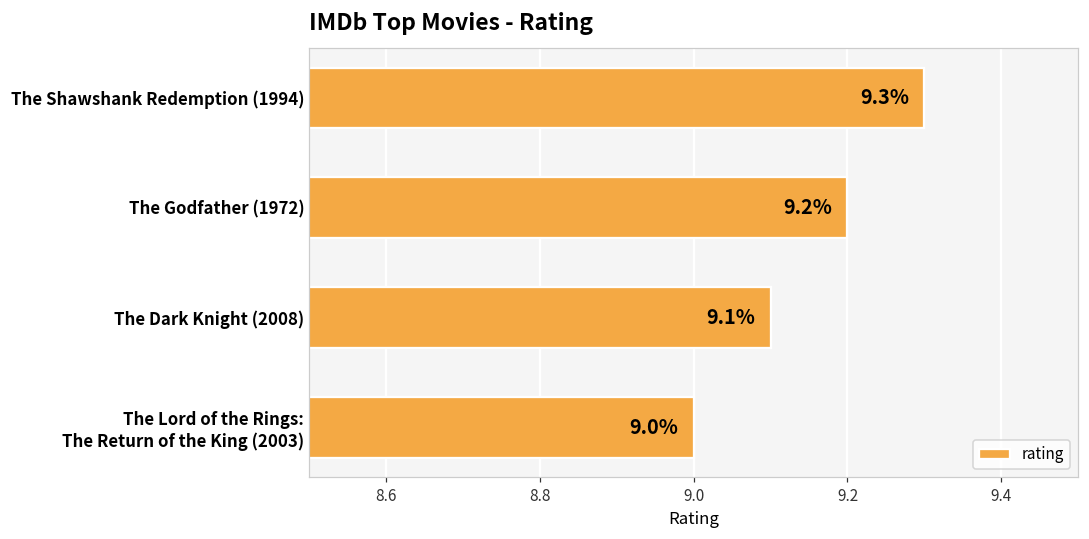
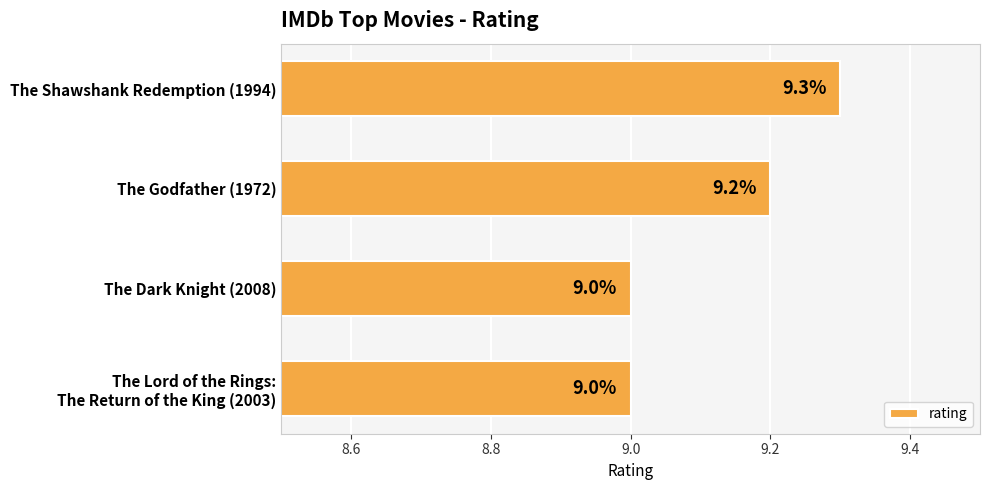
The Dark Knight (2008): 9.1% -> 9.0%
